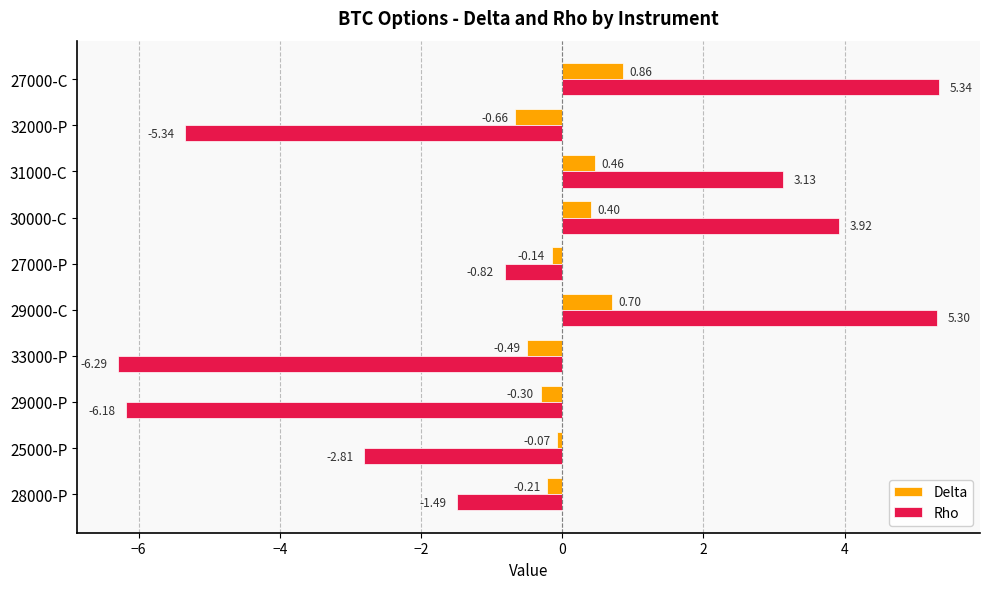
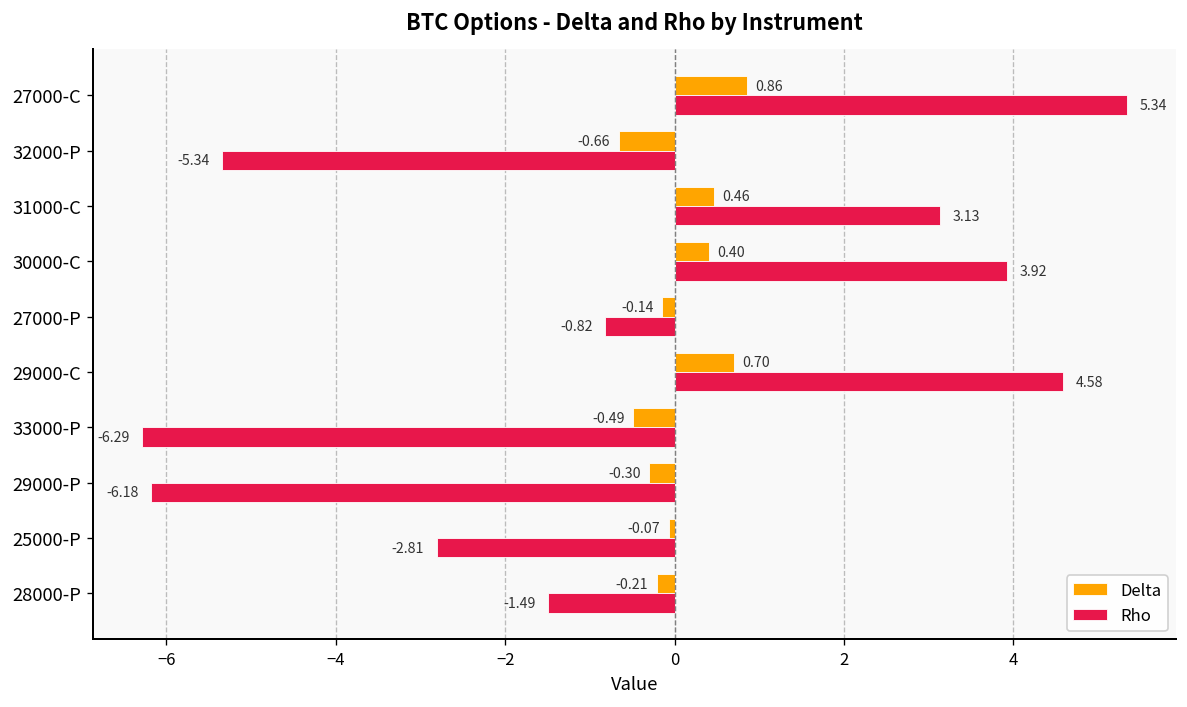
Rho, 29000-C: 5.30 -> 4.58
